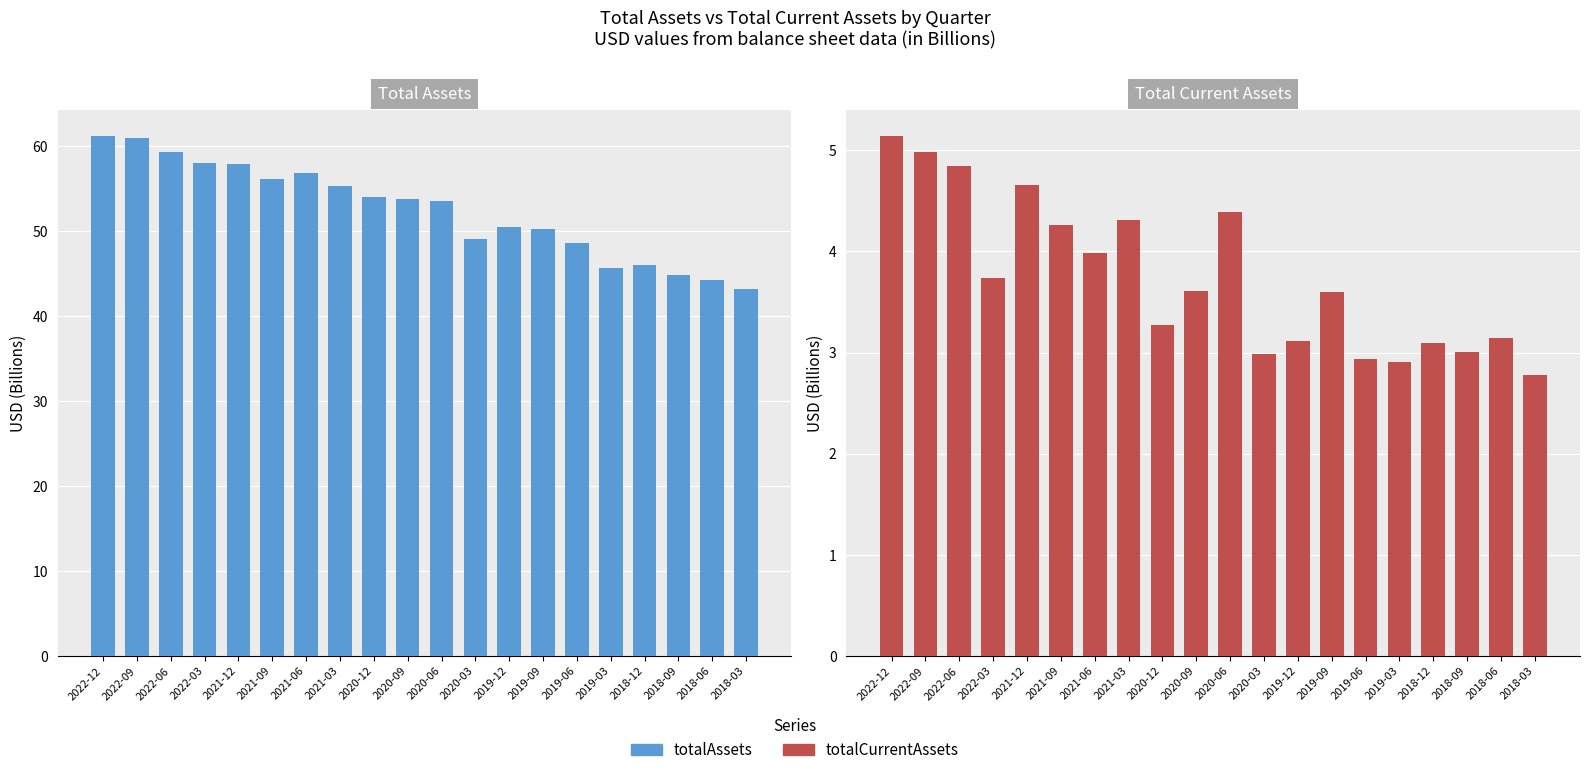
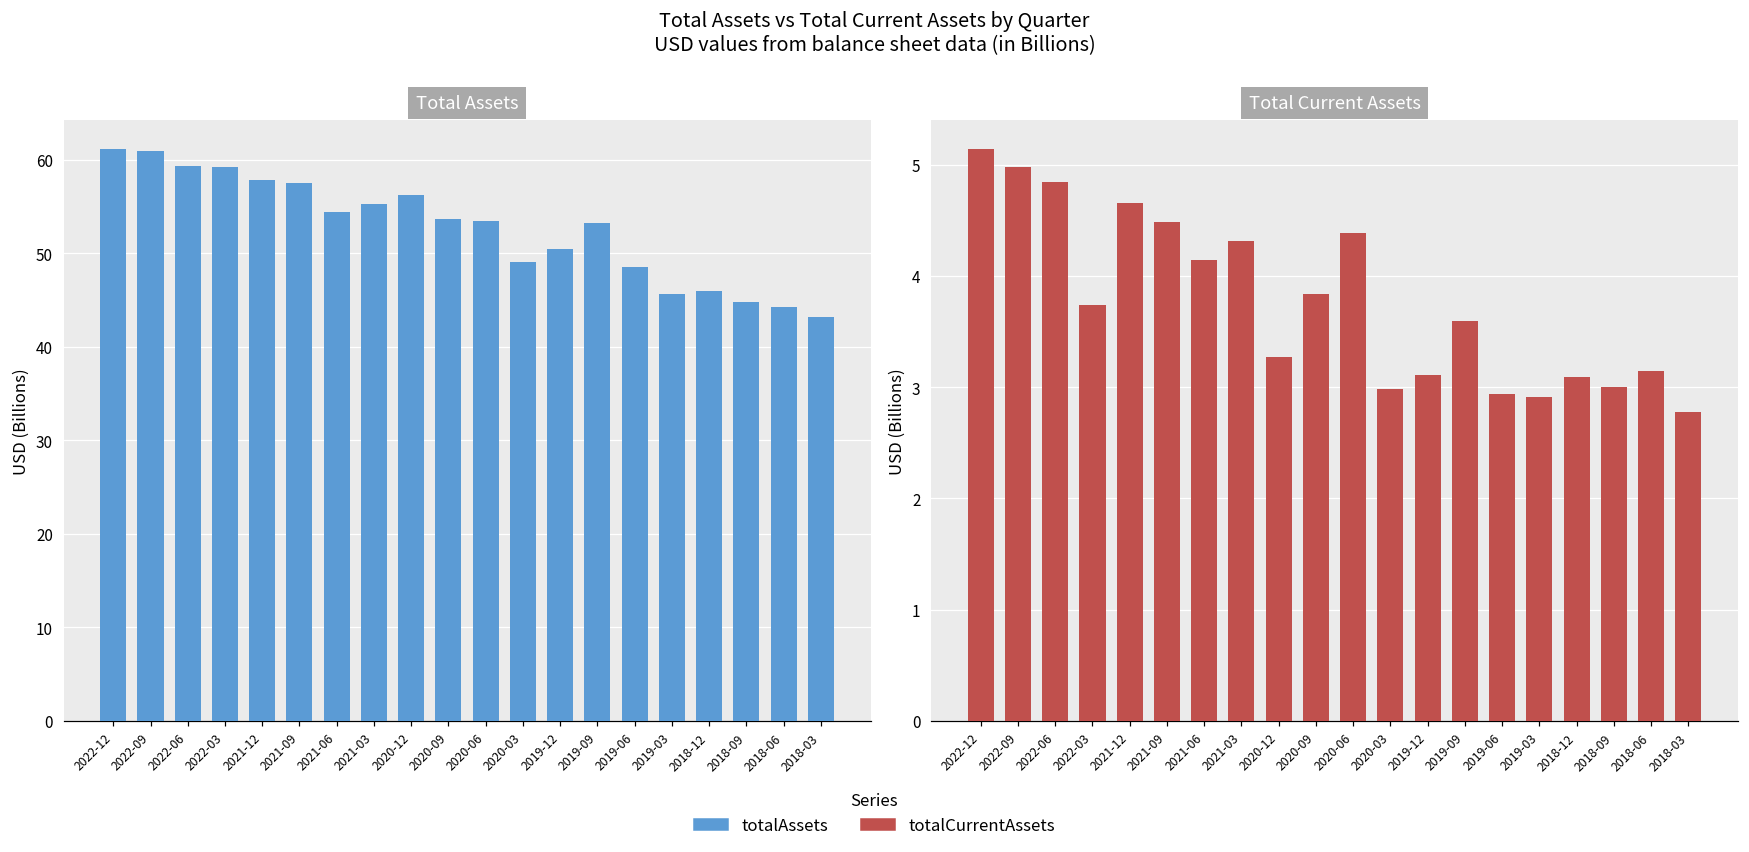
Total Assets, 2022-03: 58 -> 59
Total Assets, 2021-09: 56 -> 58
Total Assets, 2021-06: 57 -> 54
Total Assets, 2020-12: 54 -> 56
Total Assets, 2019-09: 50 -> 53
Total Current Assets, 2021-09: 4.26 -> 4.49
Total Current Assets, 2021-06: 3.98 -> 4.15
Total Current Assets, 2020-09: 3.61 -> 3.84
